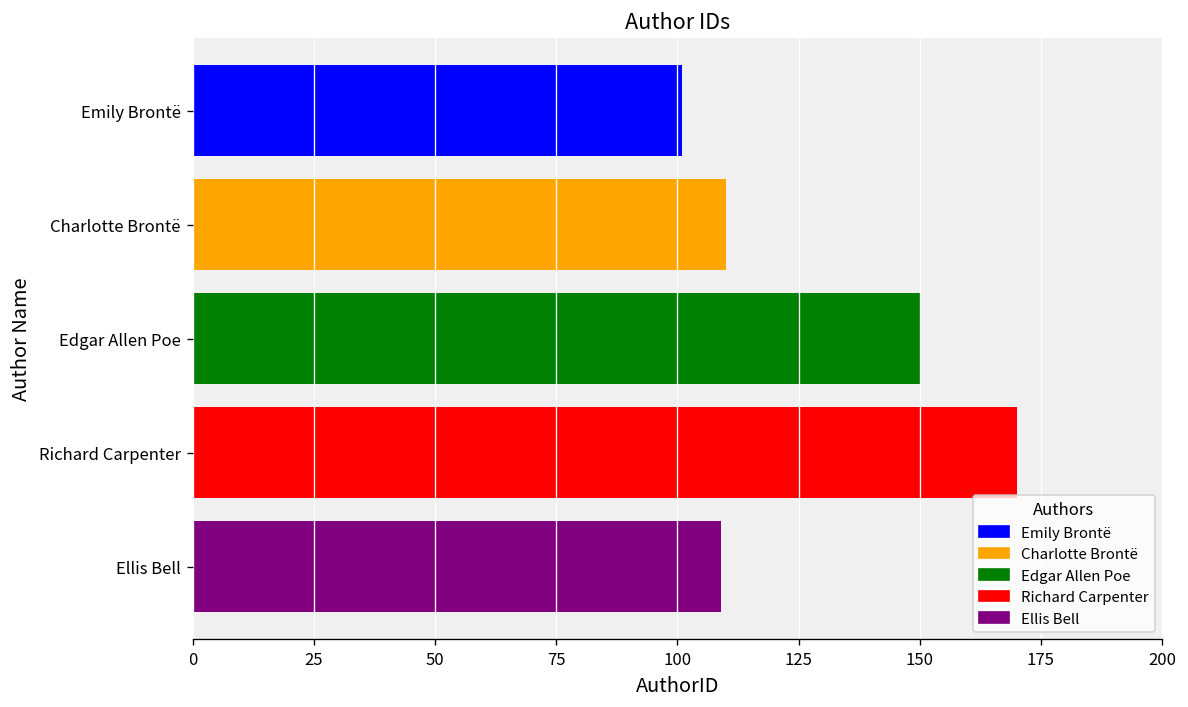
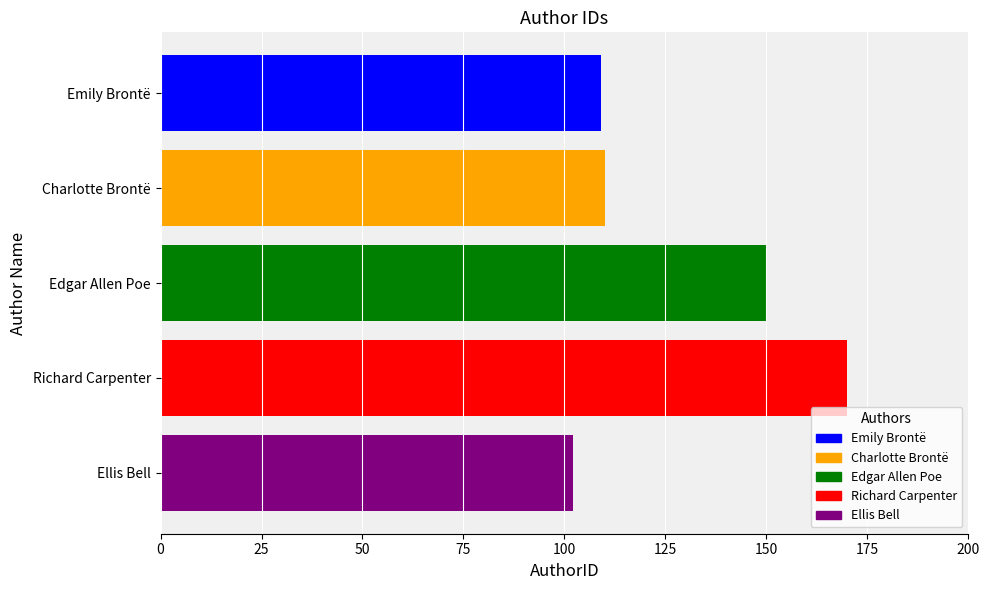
Emily Brontë: 101 -> 109
Ellis Bell: 109 -> 102
